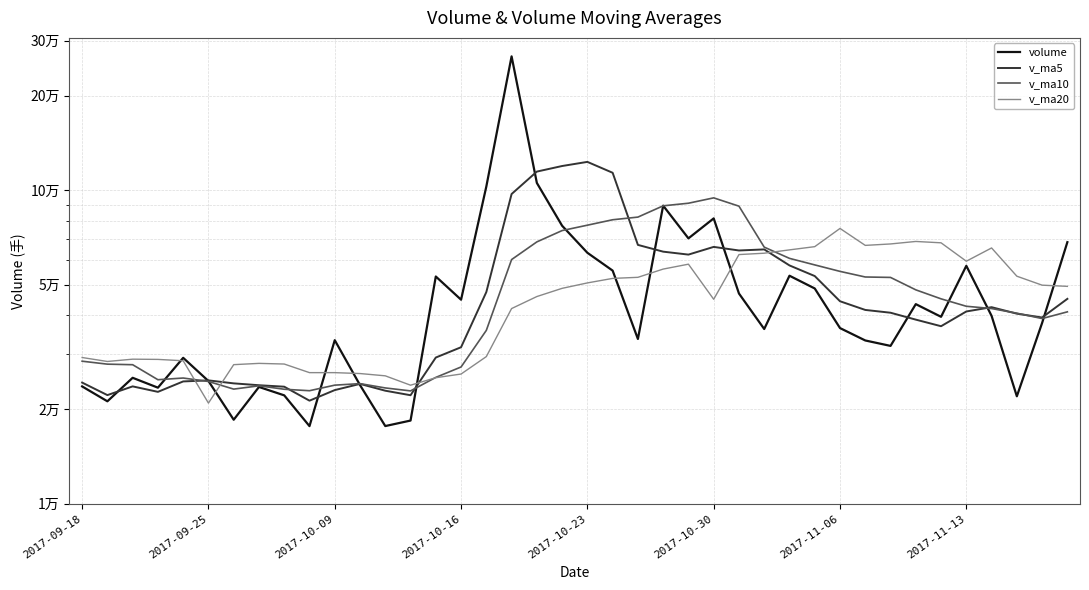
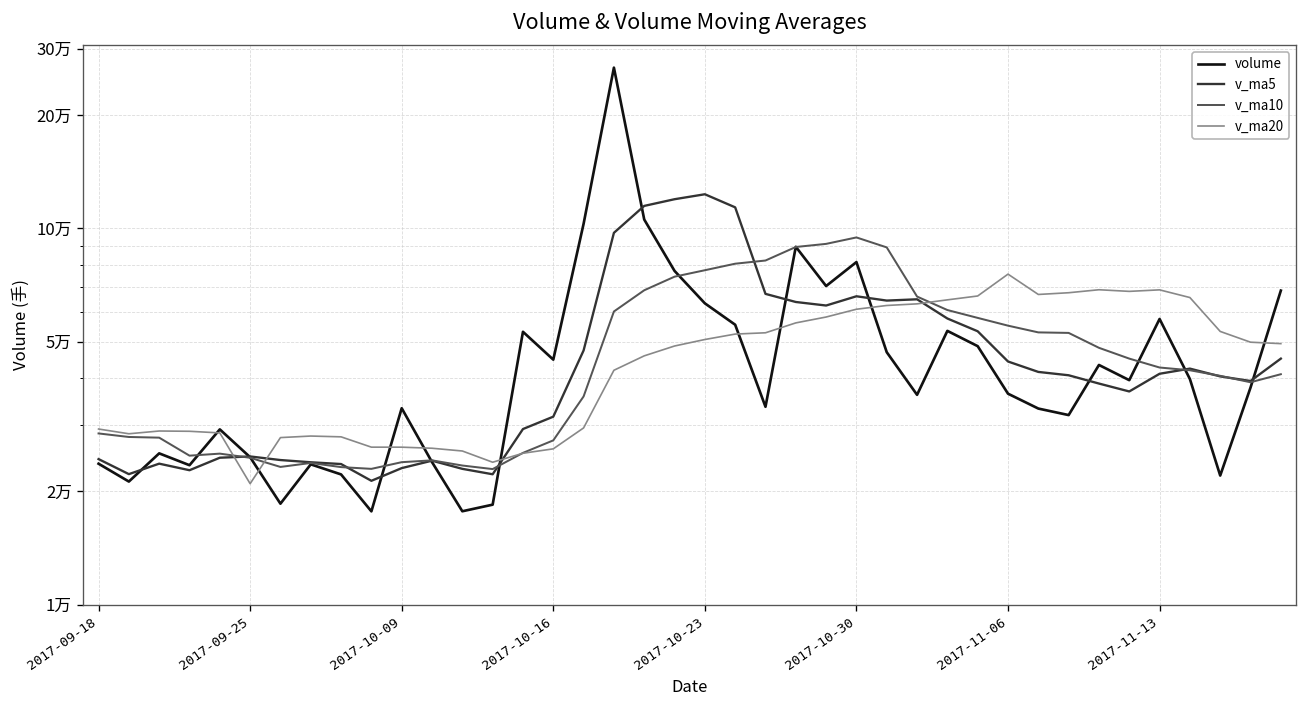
v_ma20, 2017-10-30: 4.5万 -> 6.1万
v_ma20, 2017-11-13: 5.9万 -> 6.9万
